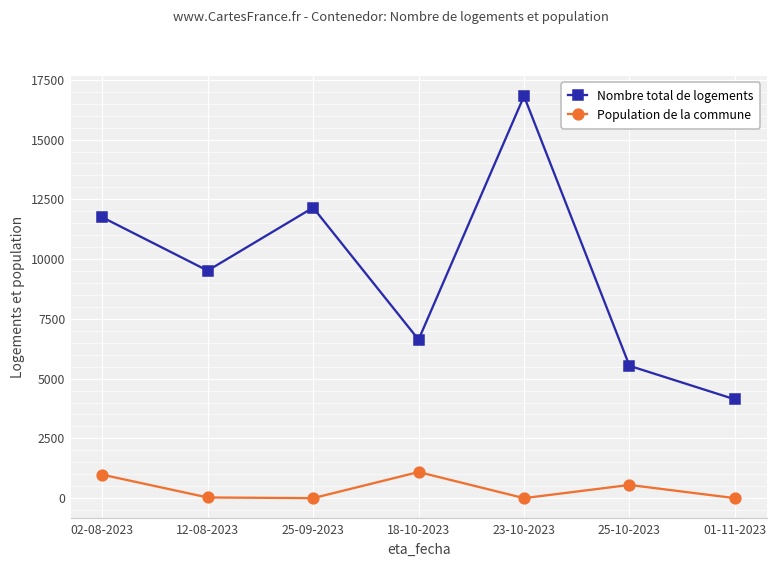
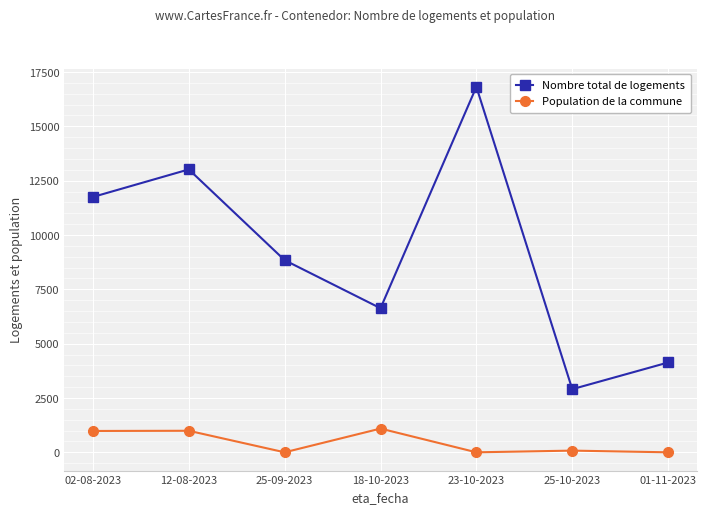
Nombre total de logements, 12-08-2023: 9500 -> 13000
Population de la commune, 12-08-2023: 0 -> 1000
Nombre total de logements, 25-09-2023: 12200 -> 8800
Nombre total de logements, 25-10-2023: 5500 -> 2900
Population de la commune, 25-10-2023: 600 -> 100
